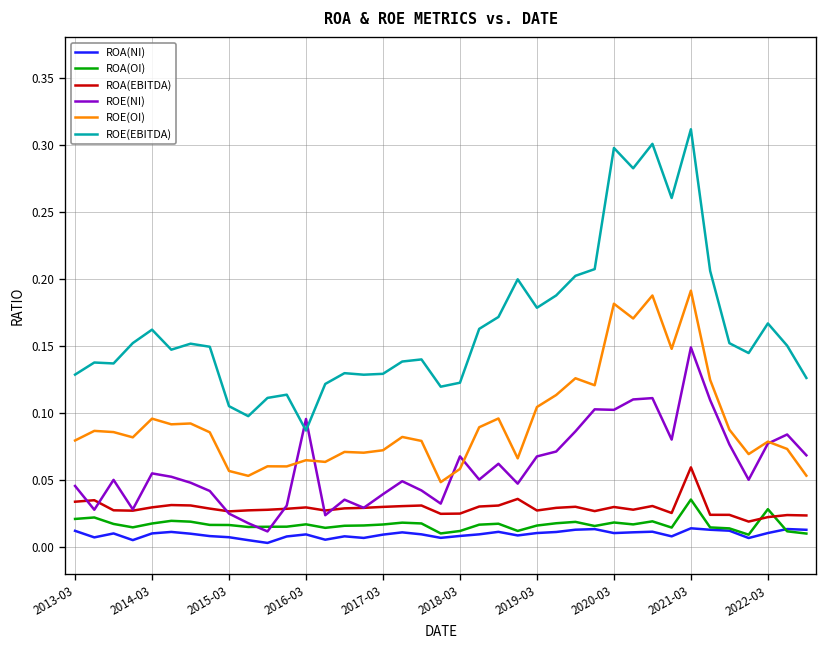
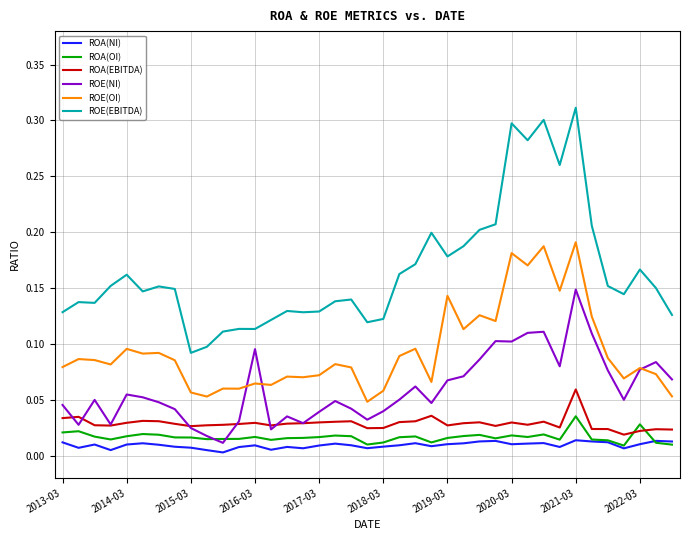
ROE(EBITDA), 2015-03: 0.105 -> 0.092
ROE(EBITDA), 2016-03: 0.087 -> 0.113
ROE(NI), 2018-03: 0.067 -> 0.040
ROE(OI), 2019-03: 0.104 -> 0.143
